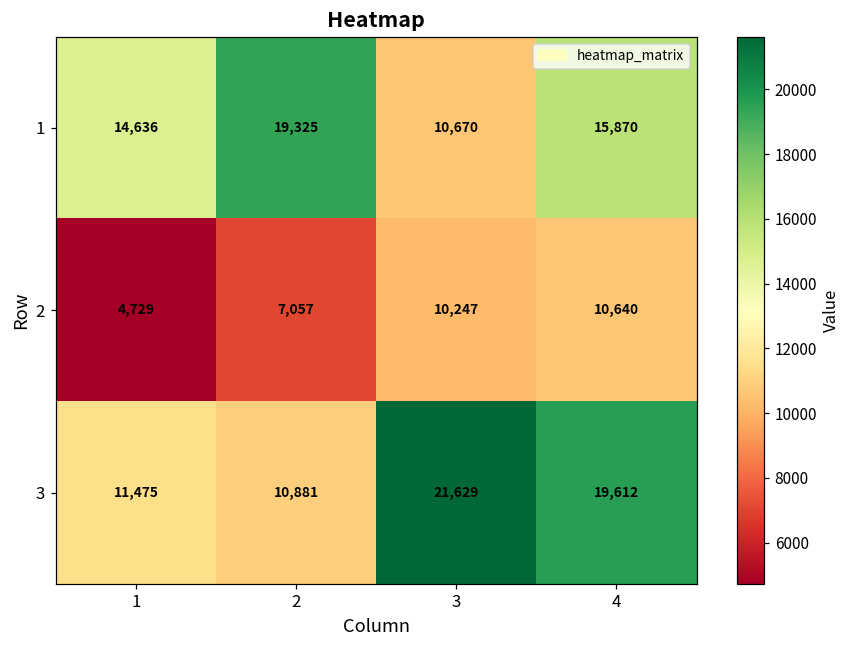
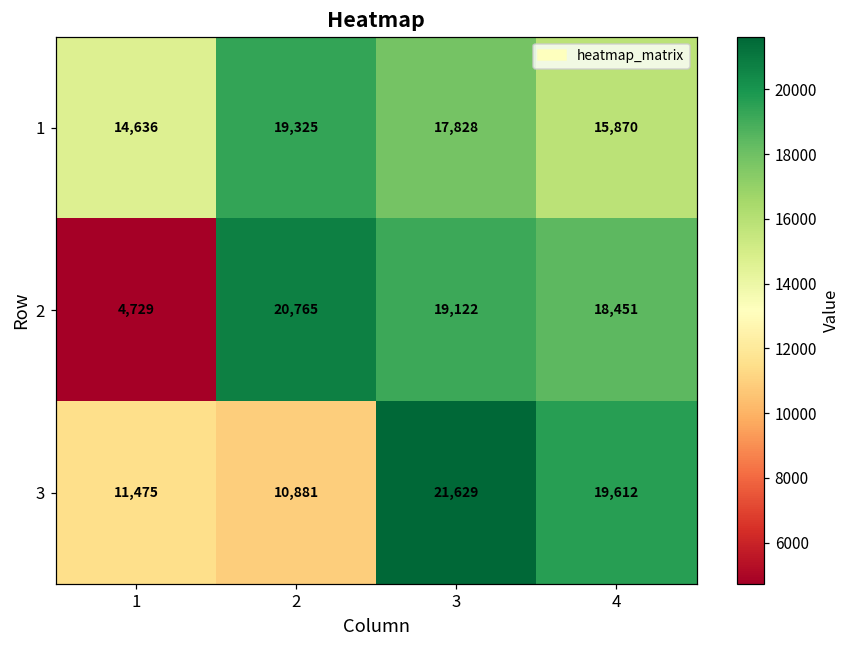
1, 3: 10,670 -> 17,828
2, 2: 7,057 -> 20,765
2, 3: 10,247 -> 19,122
2, 4: 10,640 -> 18,451
